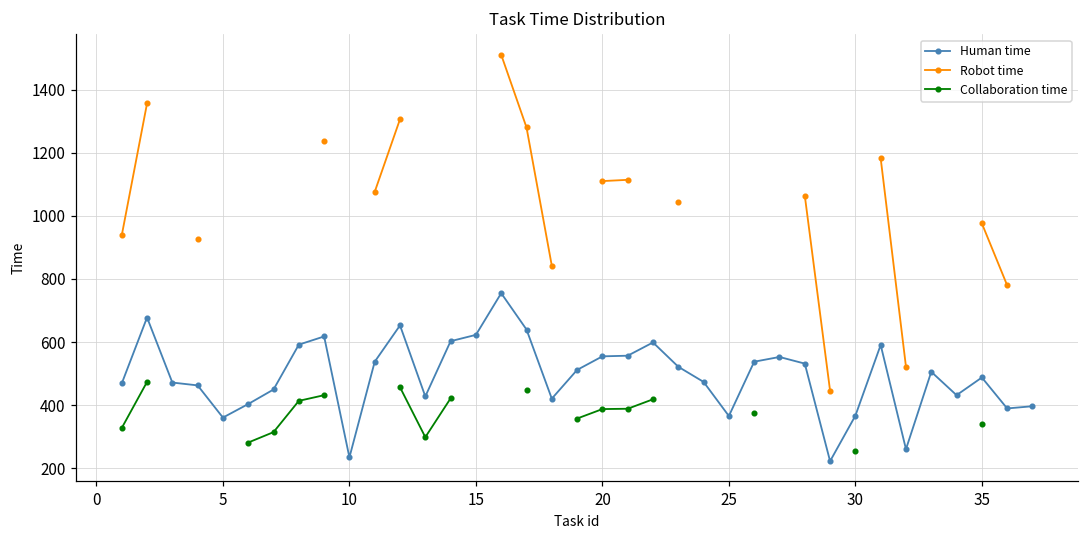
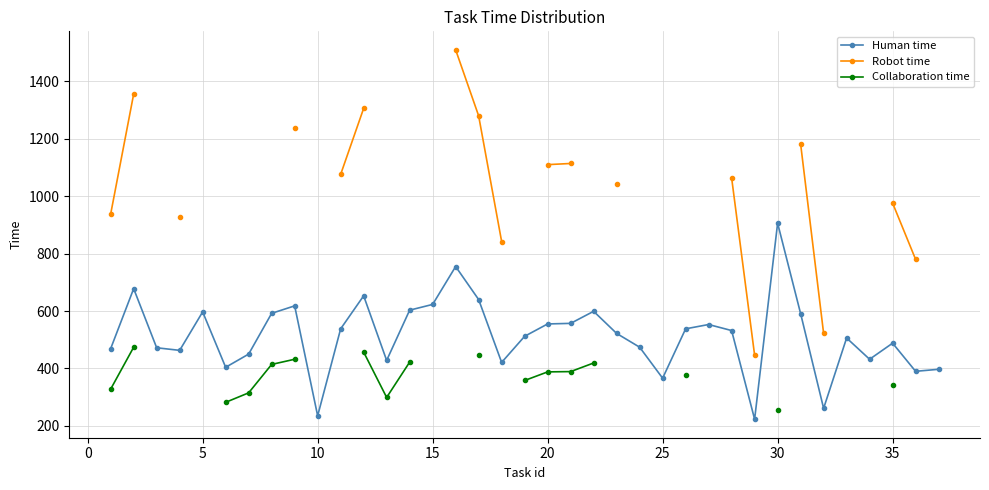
Human time, 5: 360 -> 600
Human time, 30: 370 -> 910
